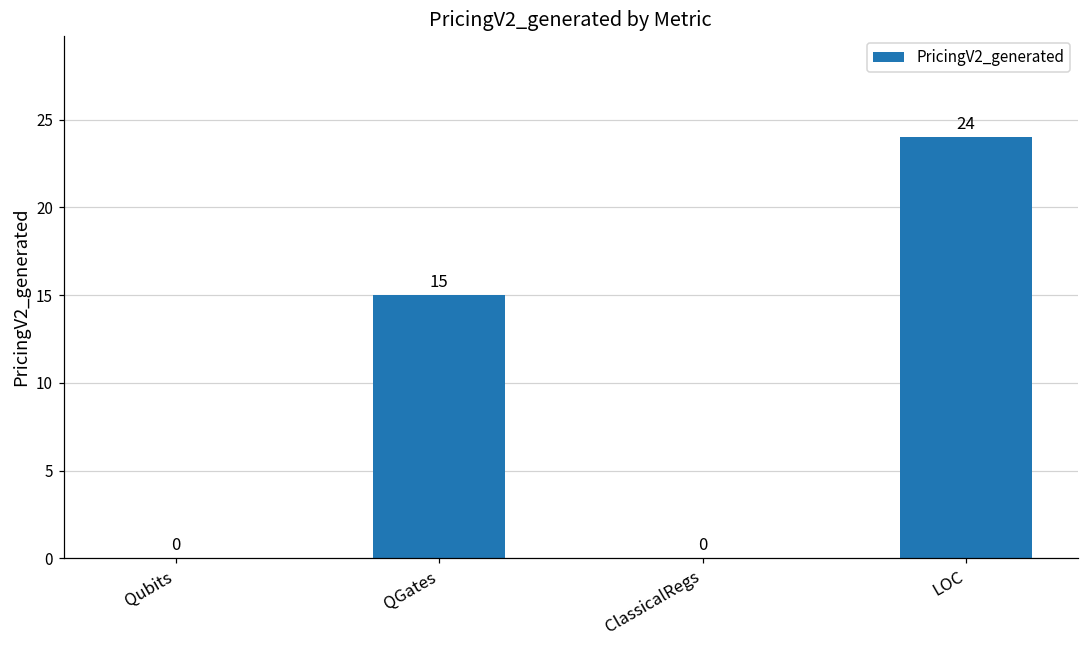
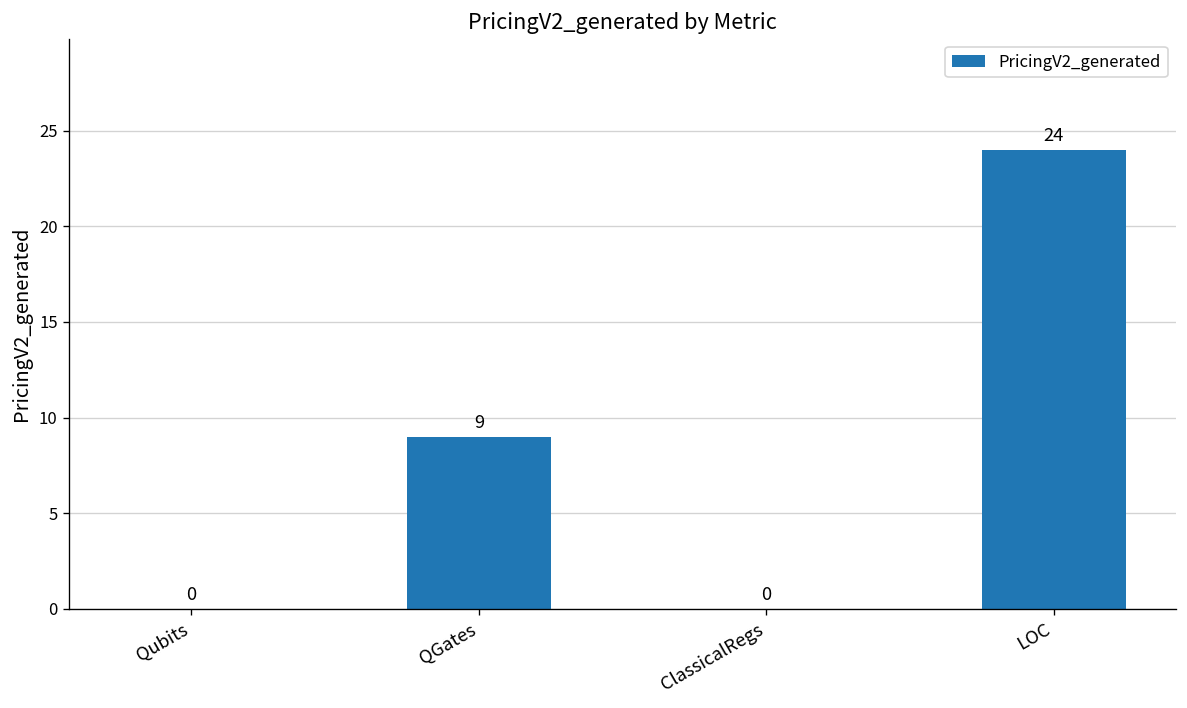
QGates: 15 -> 9
